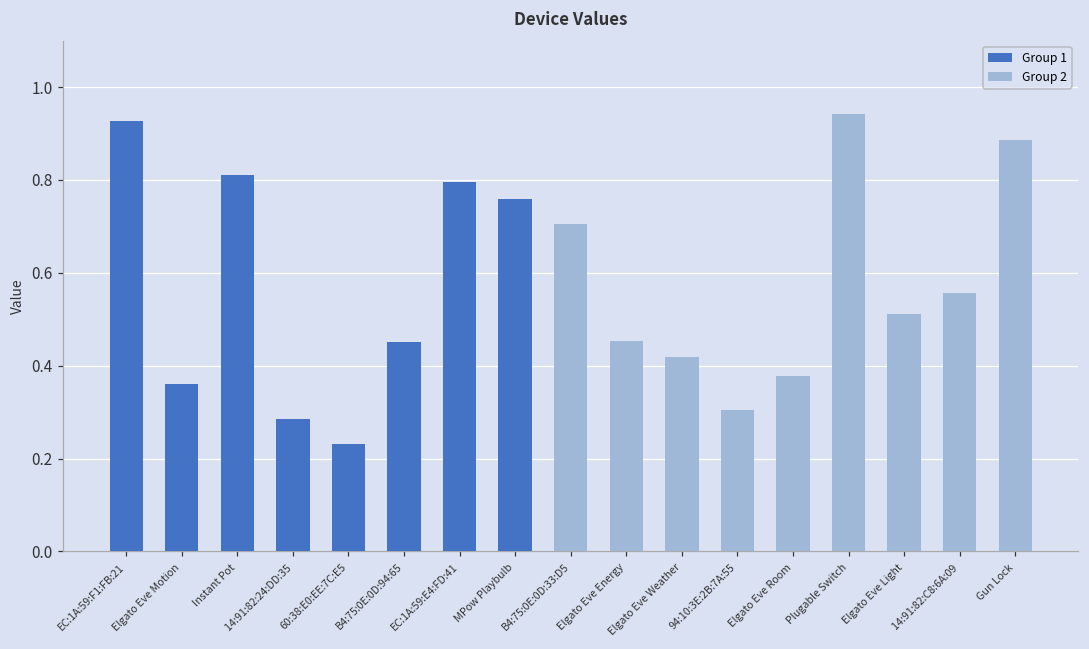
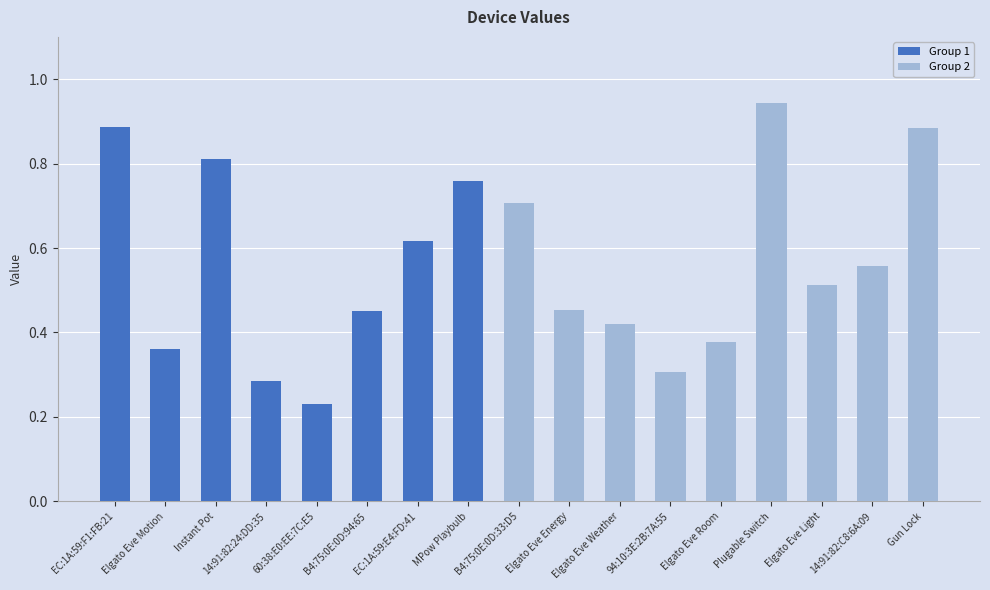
Group 1, EC:1A:59:F1:FB:21: 0.93 -> 0.89
Group 1, EC:1A:59:E4:FD:41: 0.80 -> 0.62
